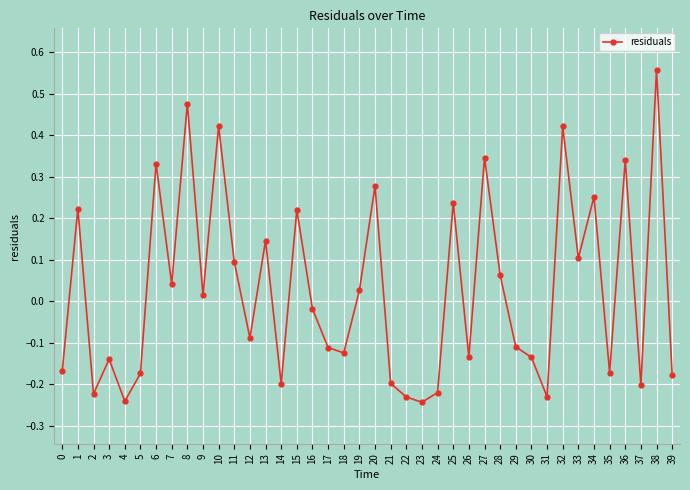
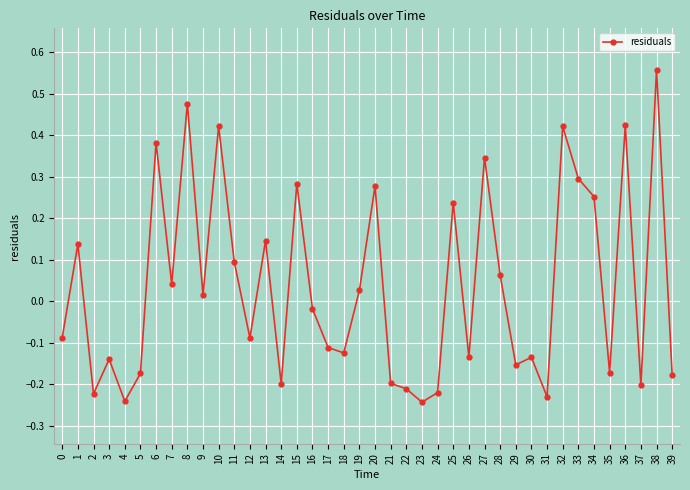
0: -0.17 -> -0.09
1: 0.22 -> 0.14
6: 0.33 -> 0.38
15: 0.22 -> 0.28
22: -0.23 -> -0.21
29: -0.11 -> -0.15
33: 0.10 -> 0.30
36: 0.34 -> 0.42
